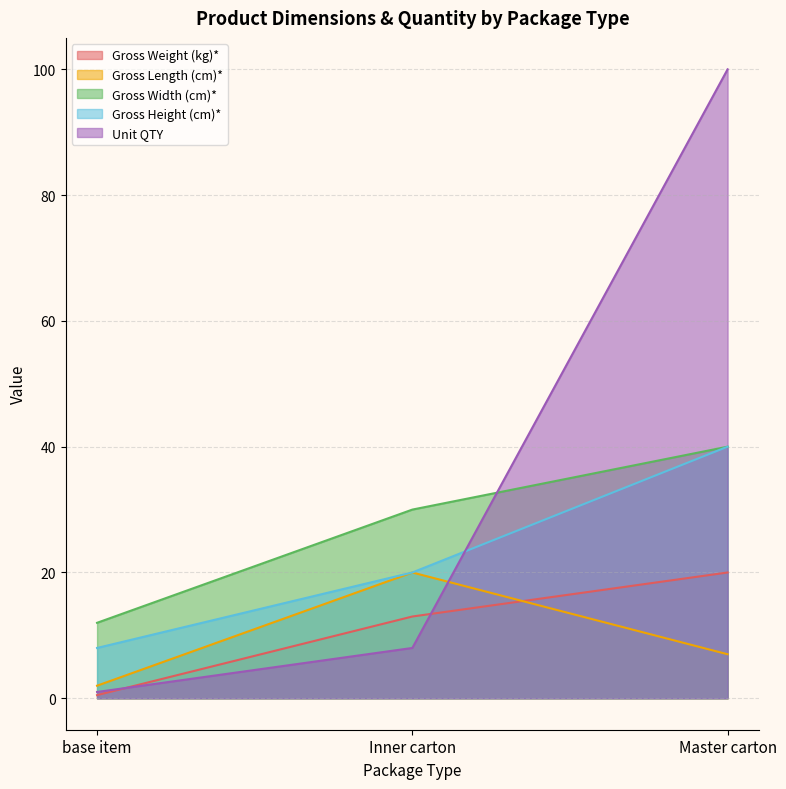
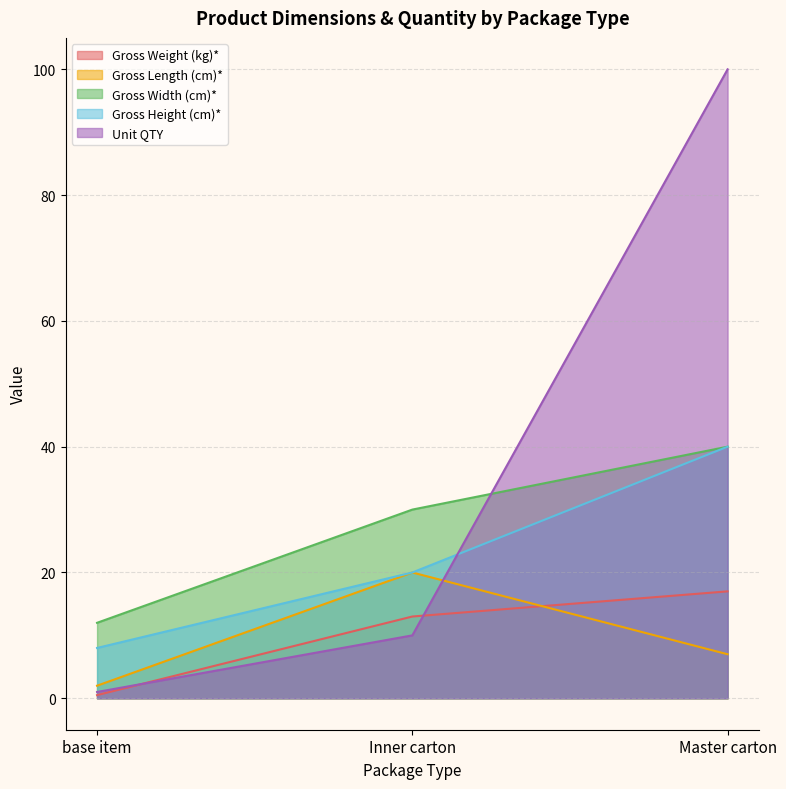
Unit QTY, Inner carton: 8 -> 10
Gross Weight (kg)*, Master carton: 20 -> 17
